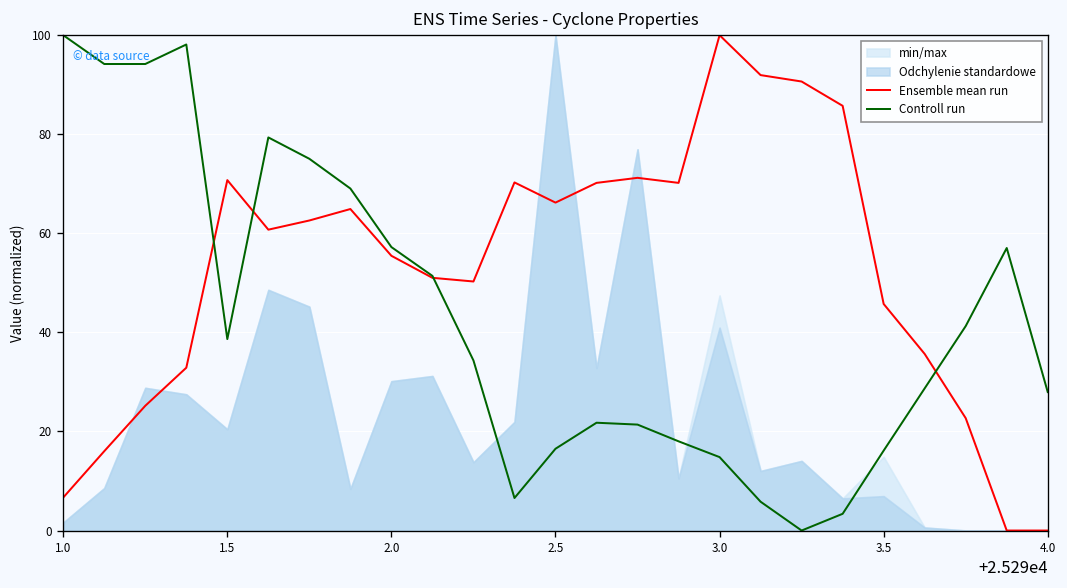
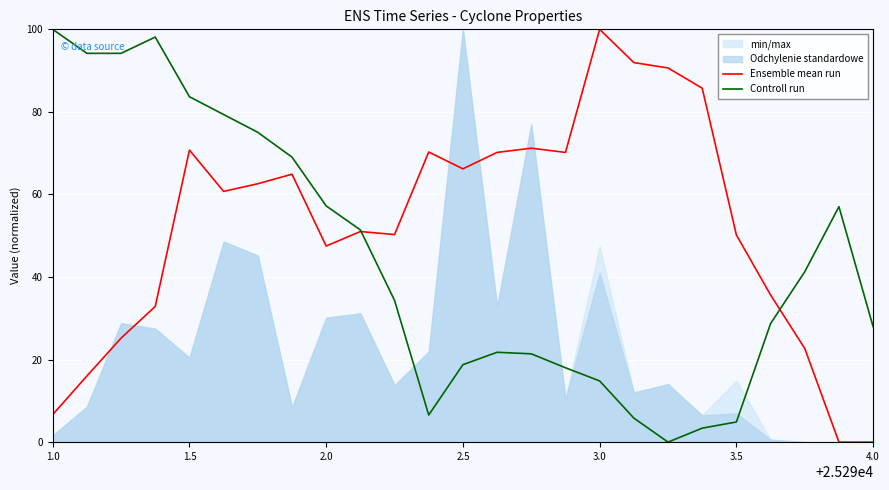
Controll run, 1.5: 39 -> 84
Ensemble mean run, 2.0: 55 -> 48
Controll run, 2.5: 17 -> 19
Ensemble mean run, 3.5: 46 -> 50
Controll run, 3.5: 16 -> 5
